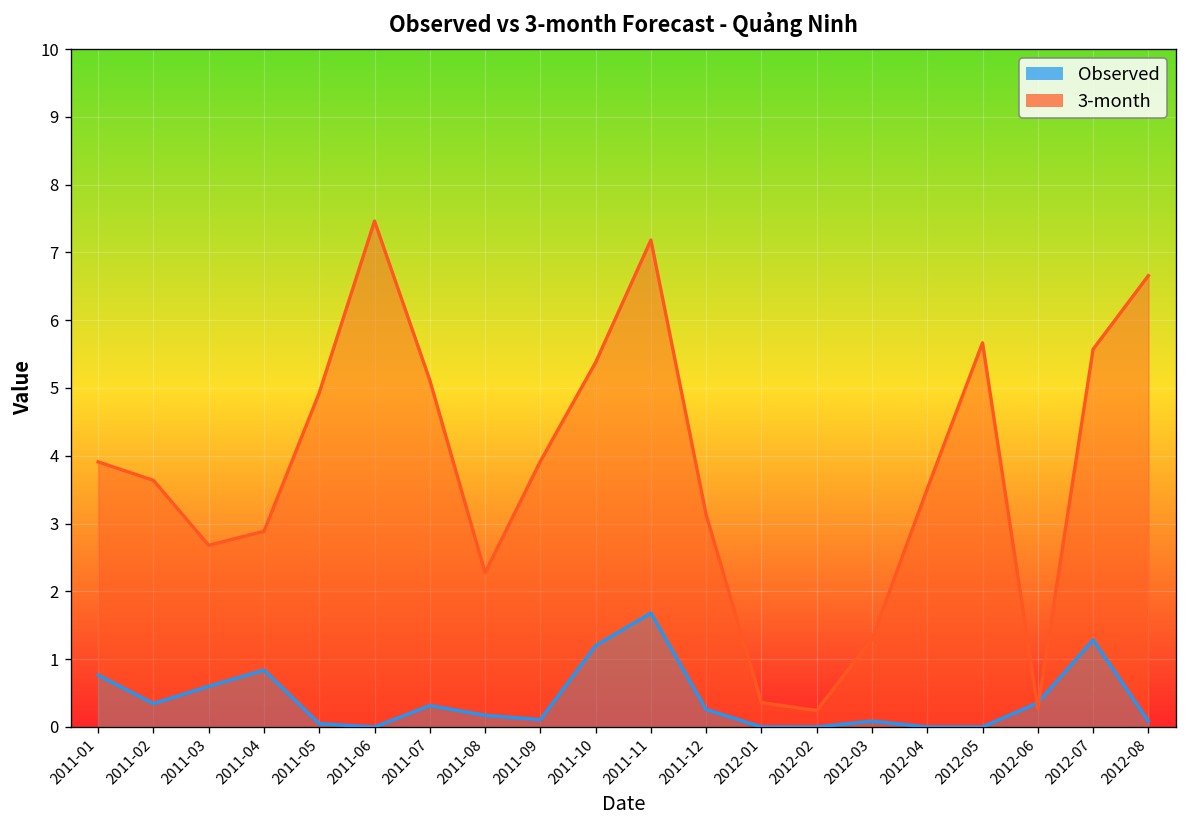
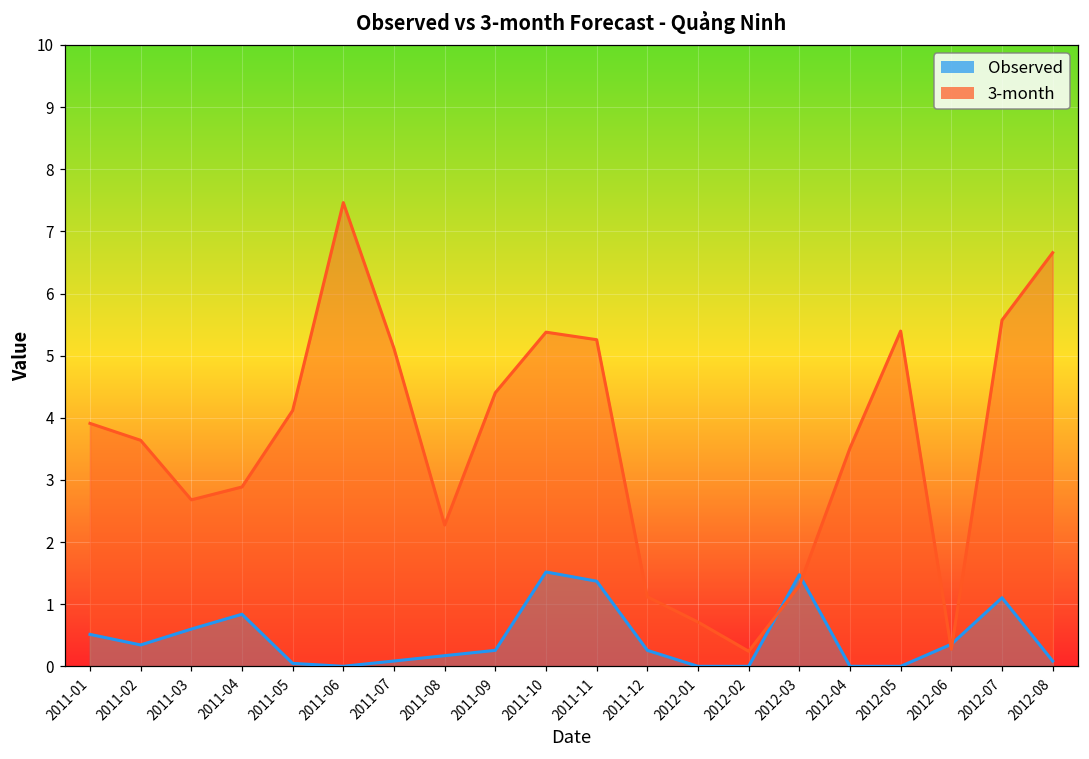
Observed, 2011-01: 0.8 -> 0.5
3-month, 2011-05: 4.9 -> 4.1
Observed, 2011-07: 0.3 -> 0.1
Observed, 2011-09: 0.1 -> 0.3
3-month, 2011-09: 3.9 -> 4.4
Observed, 2011-10: 1.2 -> 1.5
Observed, 2011-11: 1.7 -> 1.4
3-month, 2011-11: 7.2 -> 5.3
3-month, 2011-12: 3.1 -> 1.1
3-month, 2012-01: 0.4 -> 0.7
Observed, 2012-03: 0.1 -> 1.5
3-month, 2012-05: 5.7 -> 5.4
Observed, 2012-07: 1.3 -> 1.1
